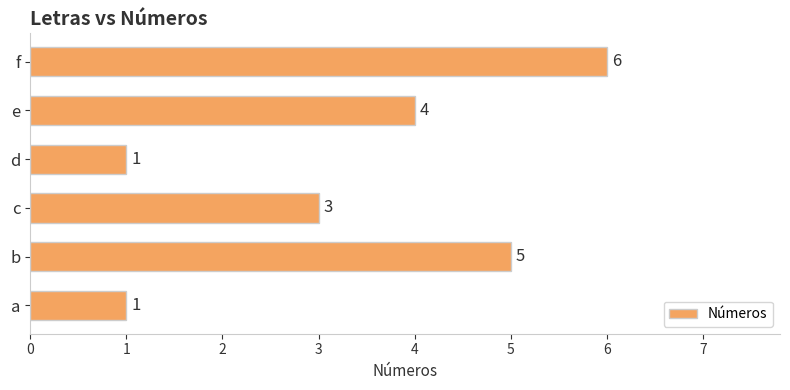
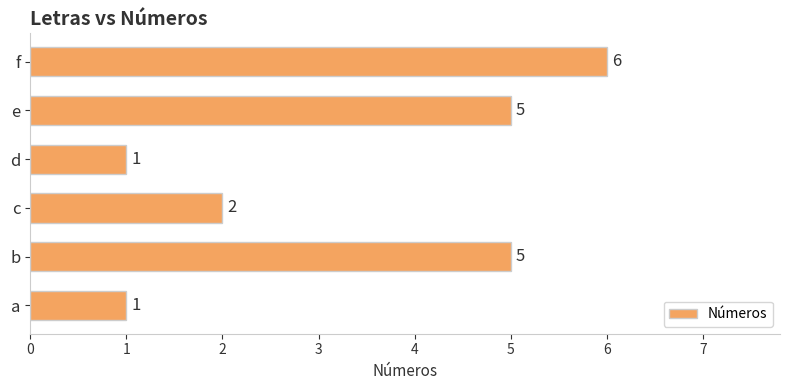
e: 4 -> 5
c: 3 -> 2
